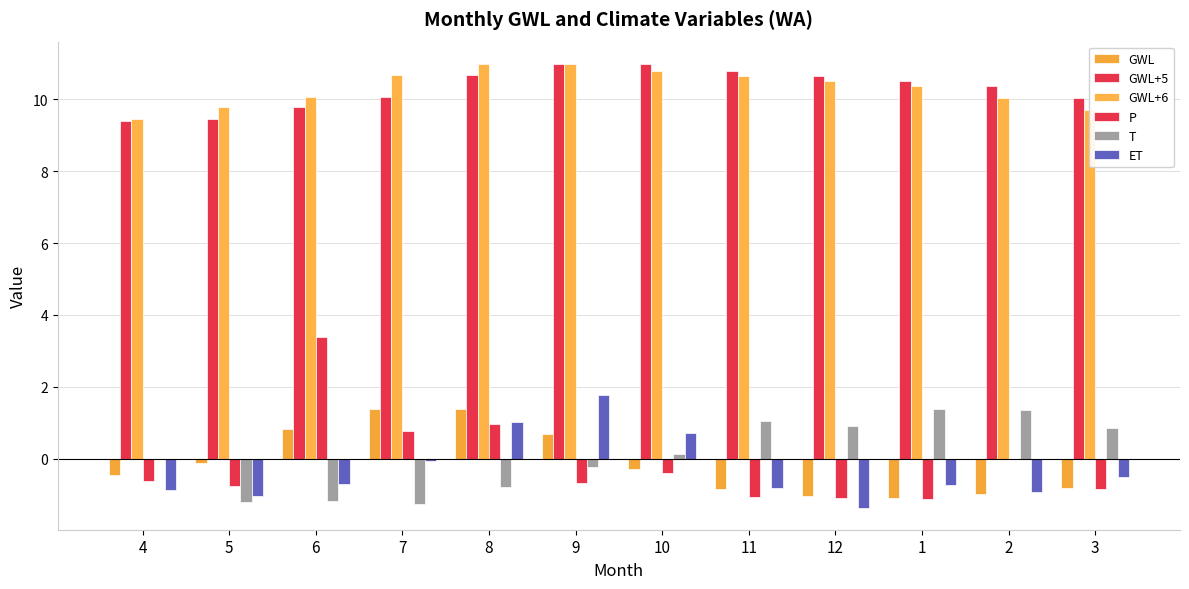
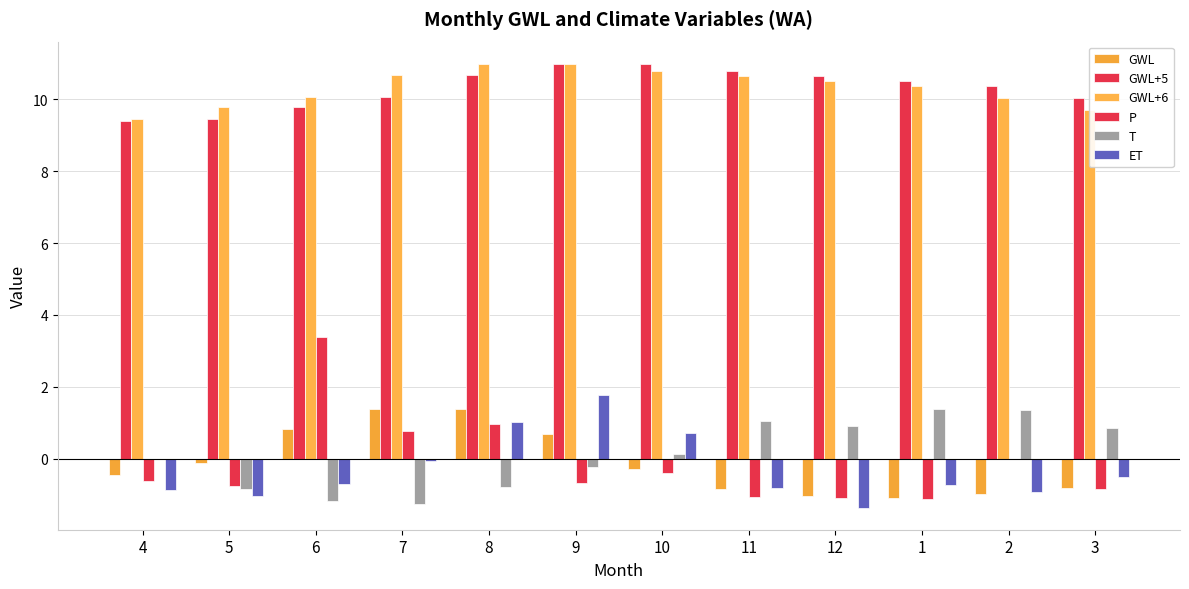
T, 5: -1.2 -> -0.8
